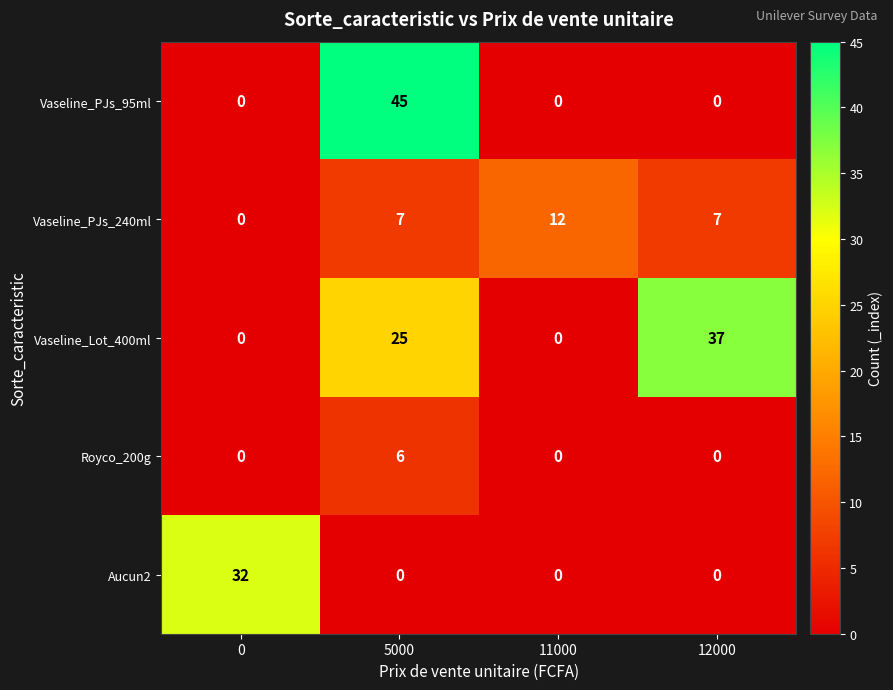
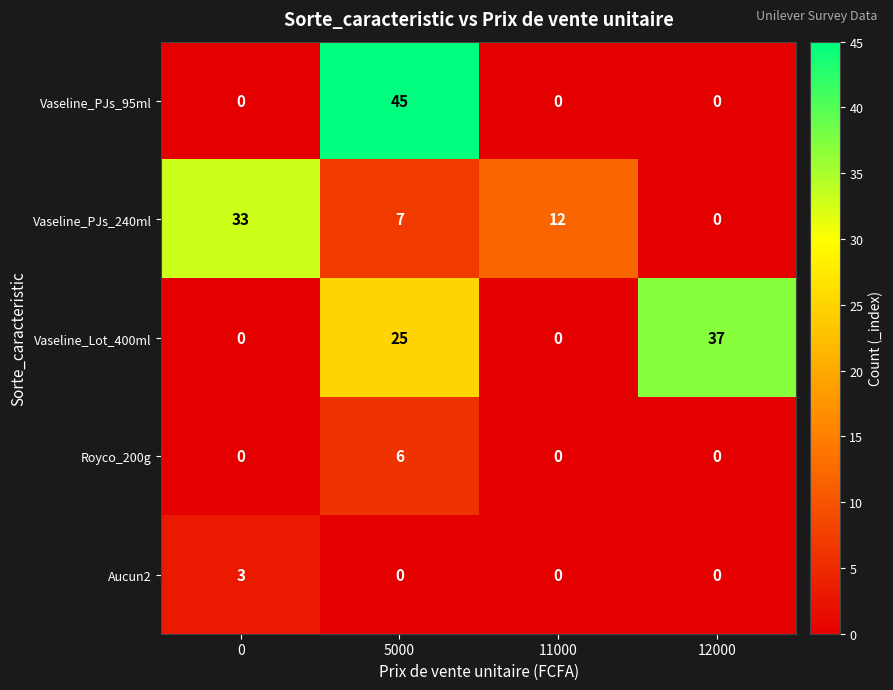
Vaseline_PJs_240ml, 0: 0 -> 33
Vaseline_PJs_240ml, 12000: 7 -> 0
Aucun2, 0: 32 -> 3
